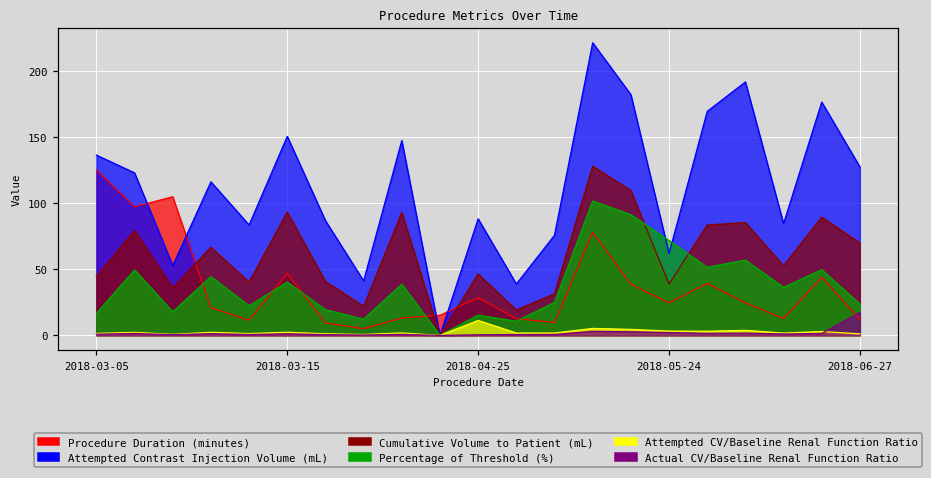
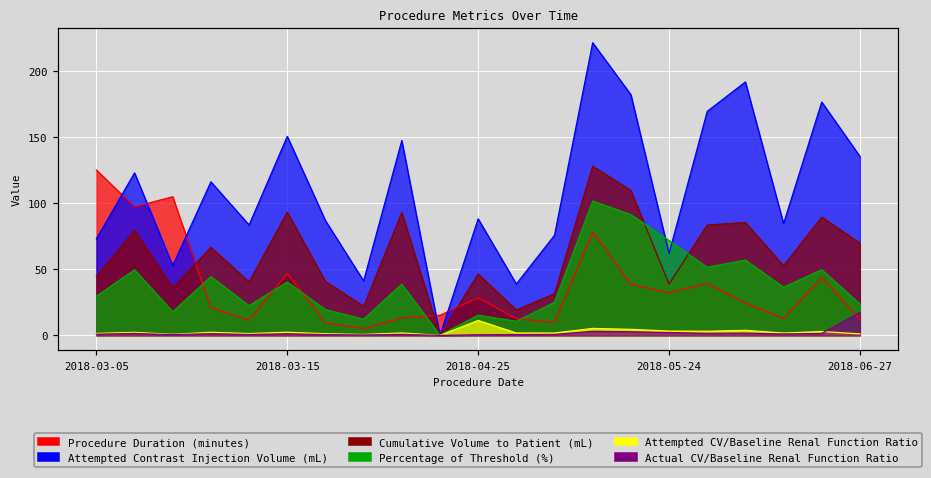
Attempted Contrast Injection Volume (mL), 2018-03-05: 137 -> 73
Percentage of Threshold (%), 2018-03-05: 17 -> 30
Procedure Duration (minutes), 2018-05-24: 25 -> 32
Attempted Contrast Injection Volume (mL), 2018-06-27: 128 -> 136
